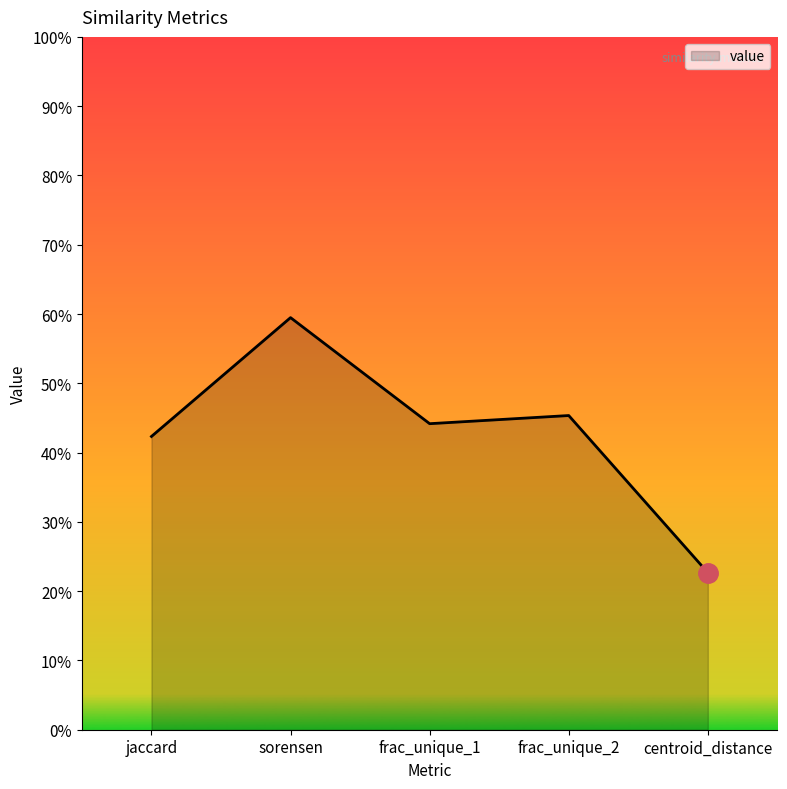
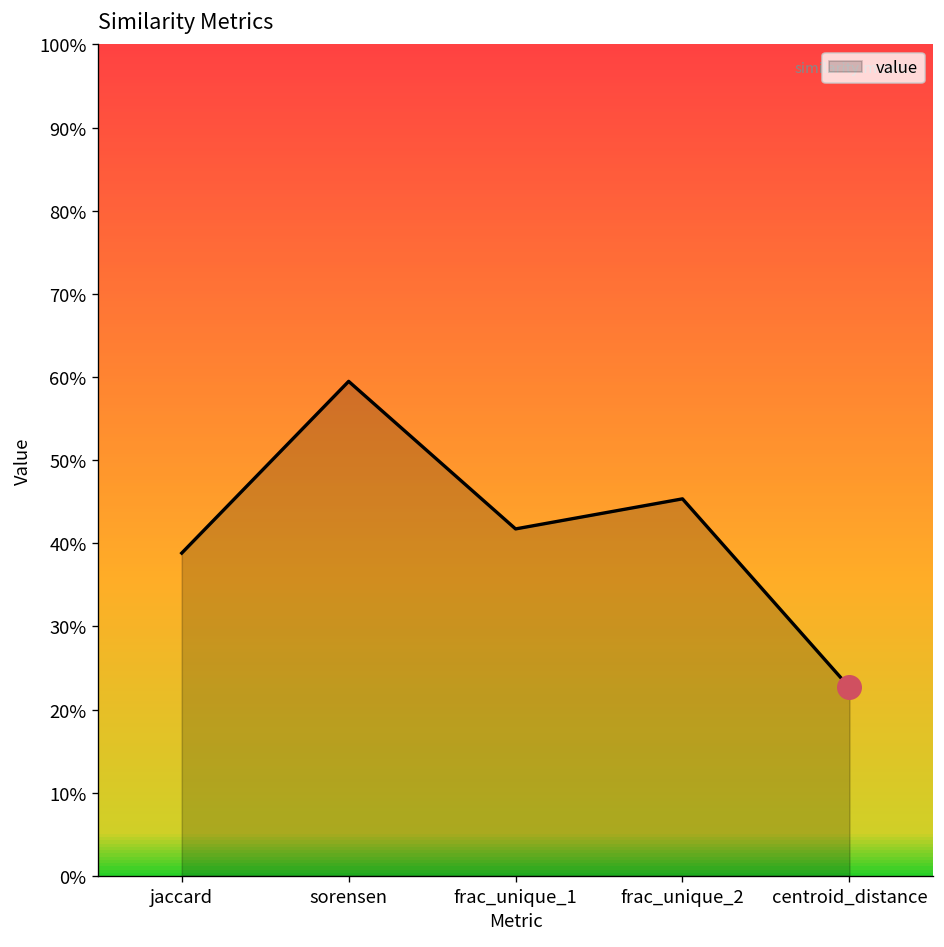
value, jaccard: 42% -> 39%
value, frac_unique_1: 44% -> 42%
